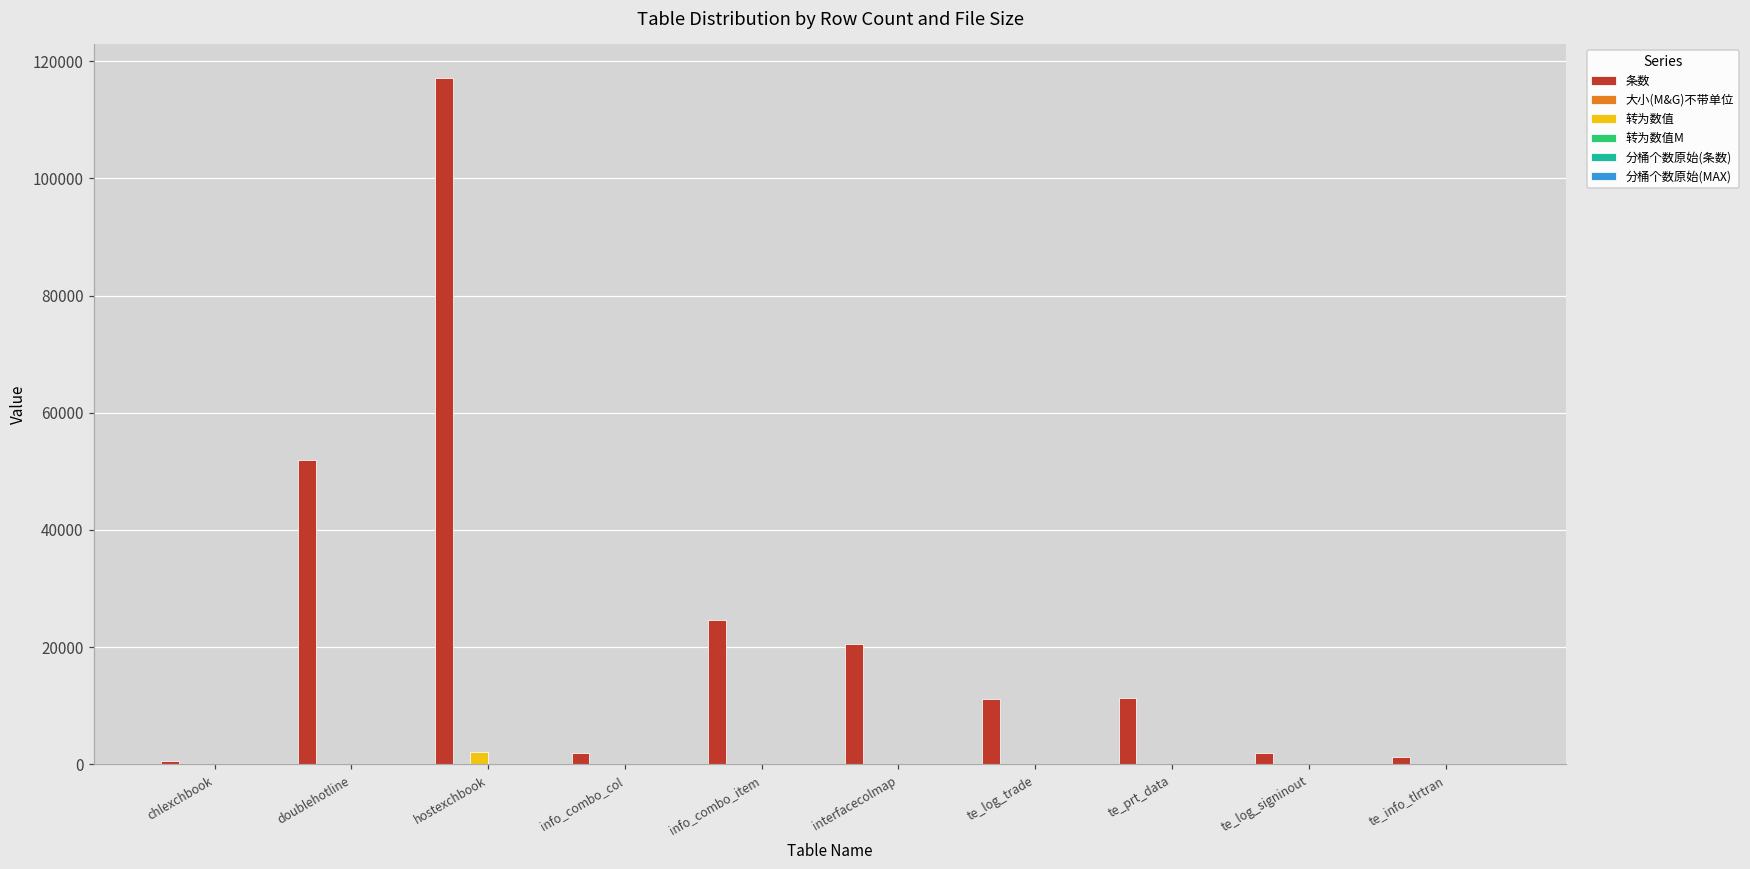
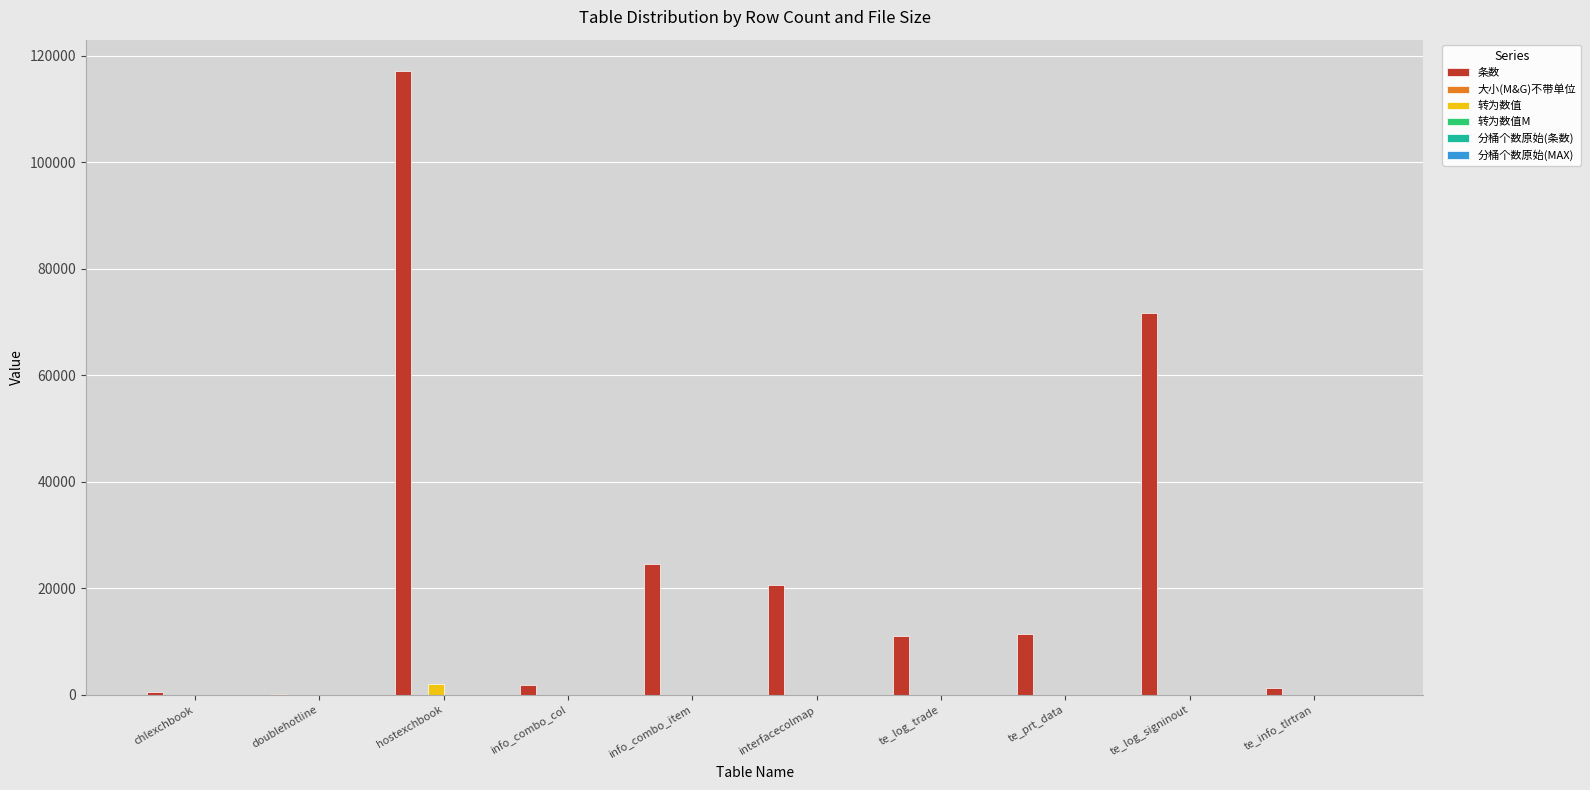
条数, doublehotline: 52000 -> 0
条数, te_log_signinout: 2000 -> 72000
